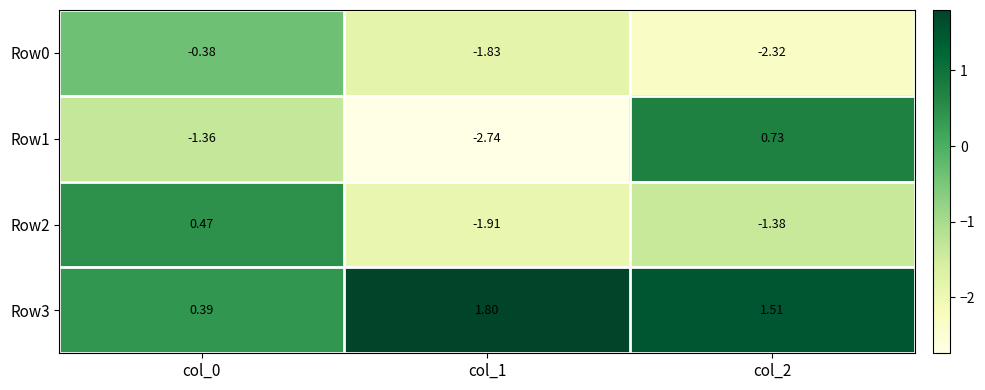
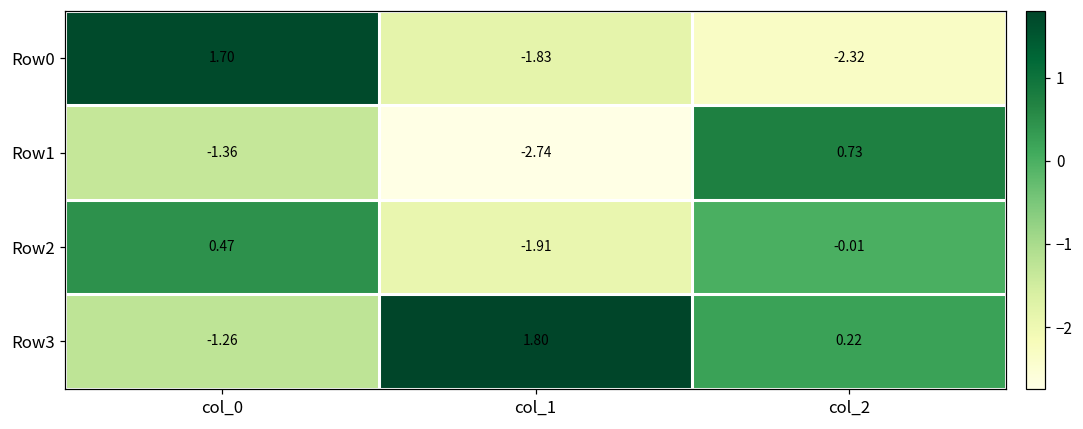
Row0, col_0: -0.38 -> 1.70
Row2, col_2: -1.38 -> -0.01
Row3, col_0: 0.39 -> -1.26
Row3, col_2: 1.51 -> 0.22
